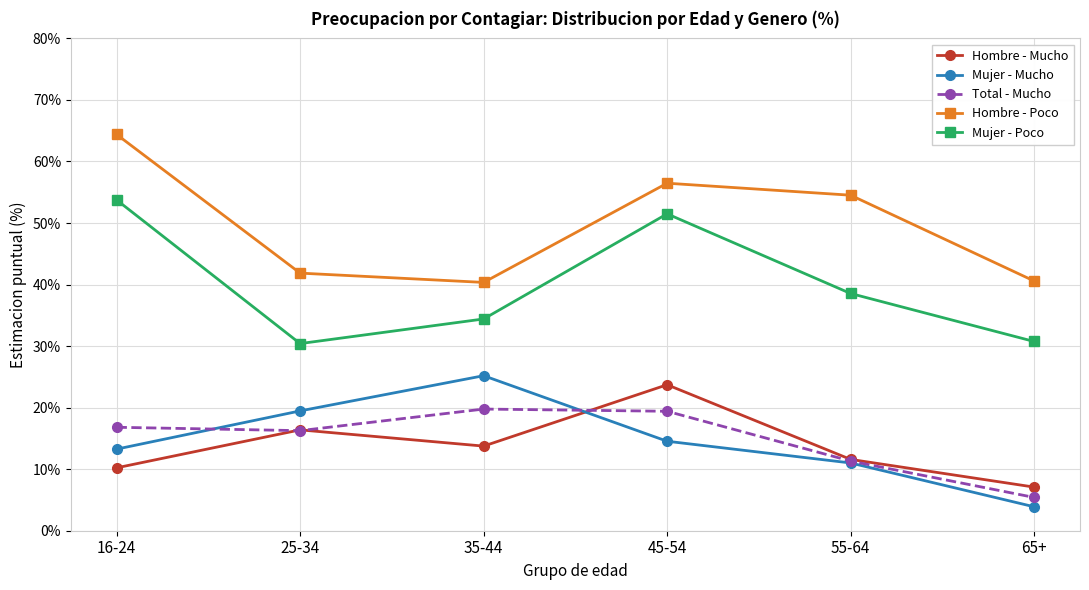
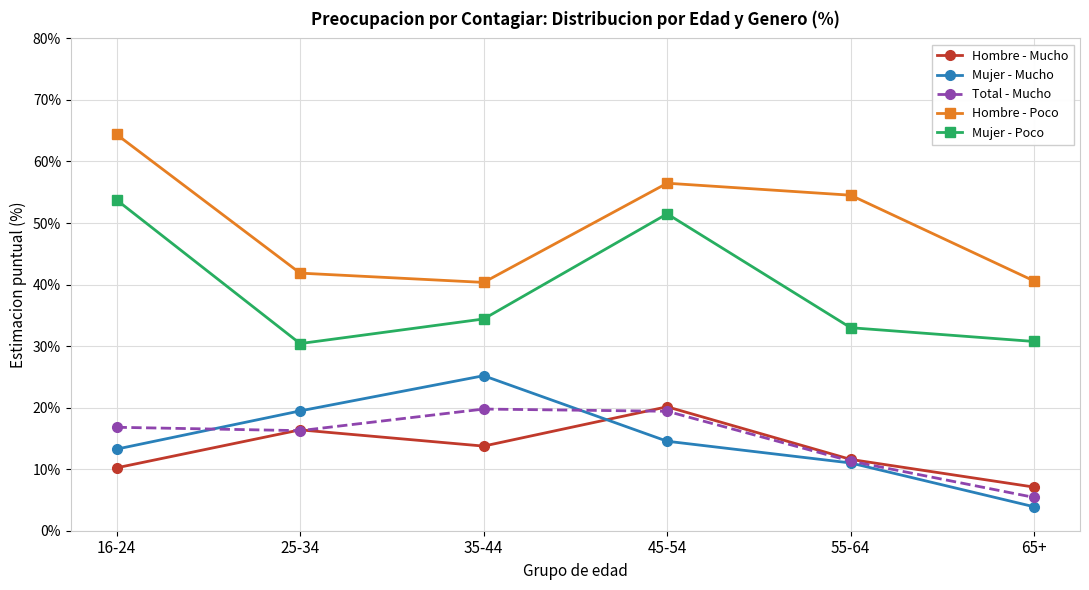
Hombre - Mucho, 45-54: 24% -> 20%
Mujer - Poco, 55-64: 39% -> 33%
